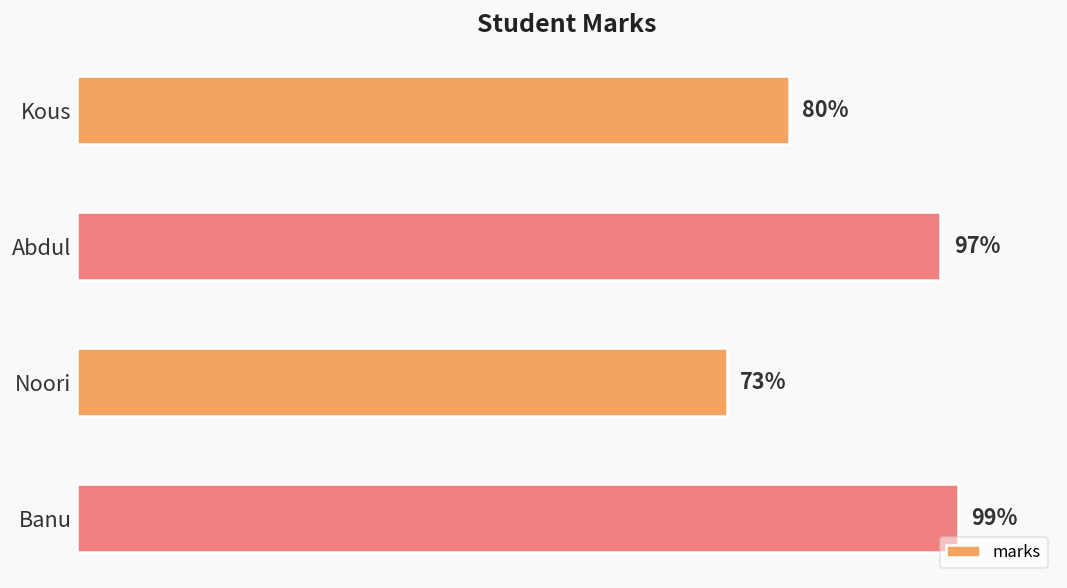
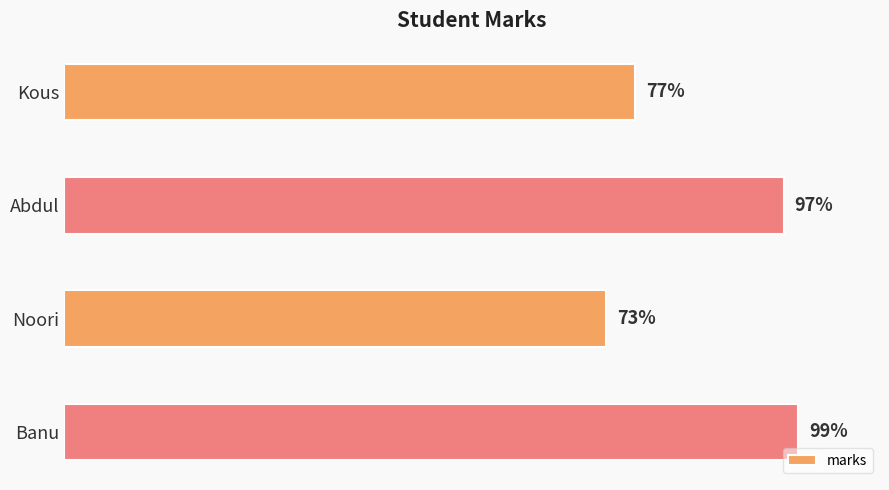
Kous: 80% -> 77%
